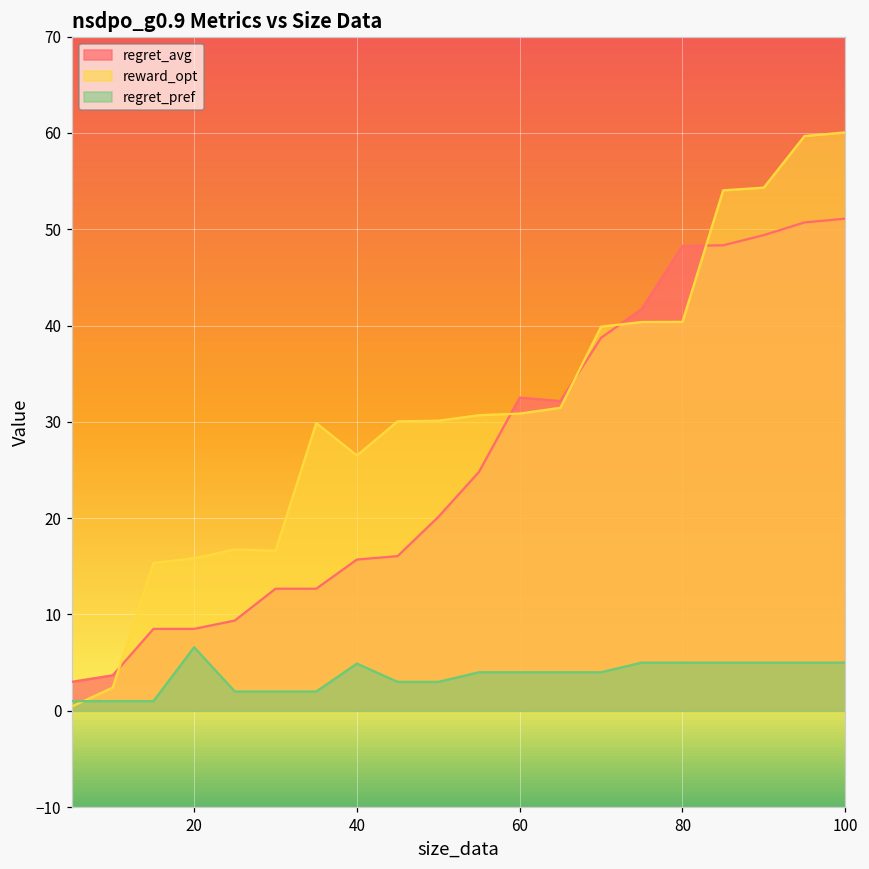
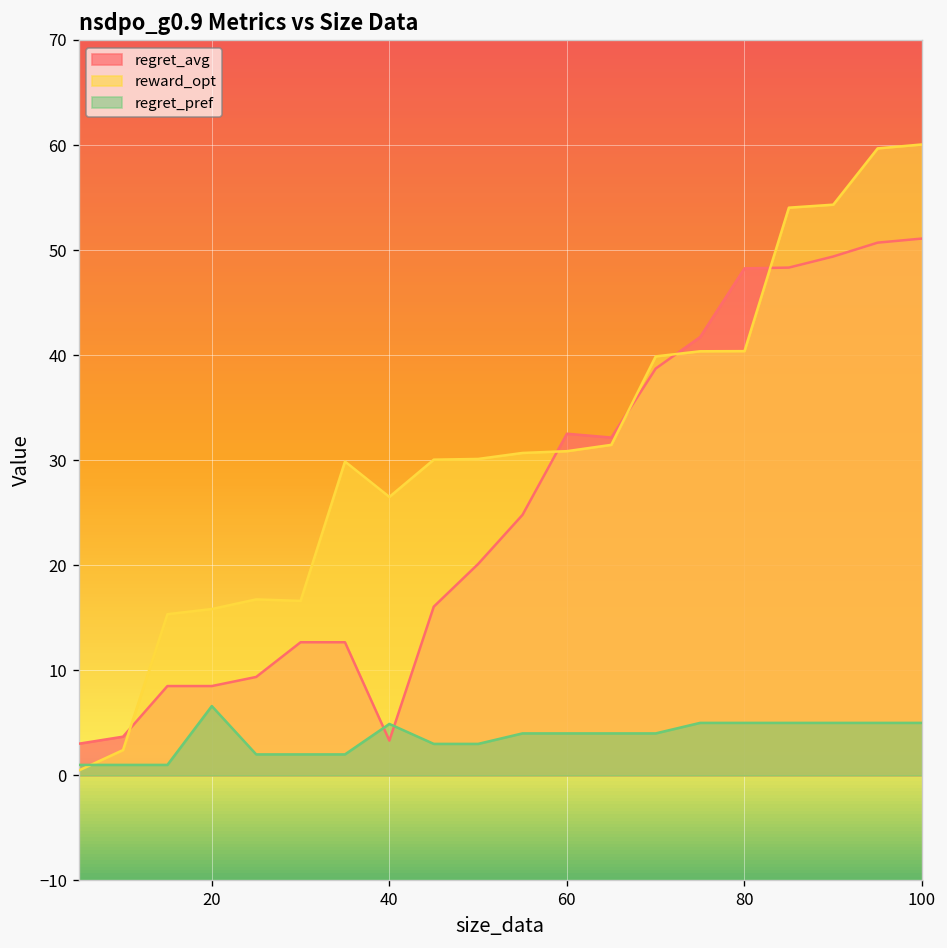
regret_avg, 40: 16 -> 3
